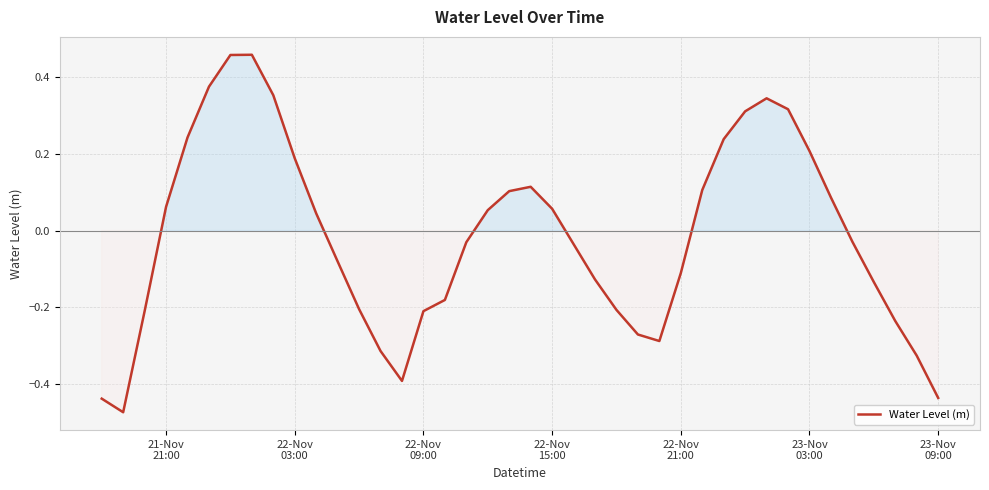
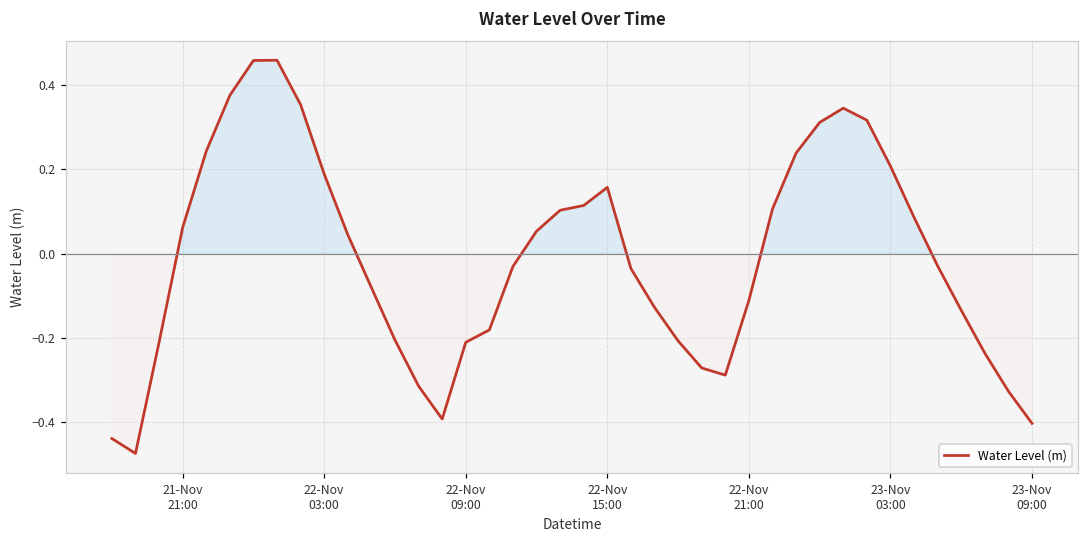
22-Nov 15:00: 0.06 -> 0.16
23-Nov 09:00: -0.44 -> -0.40
